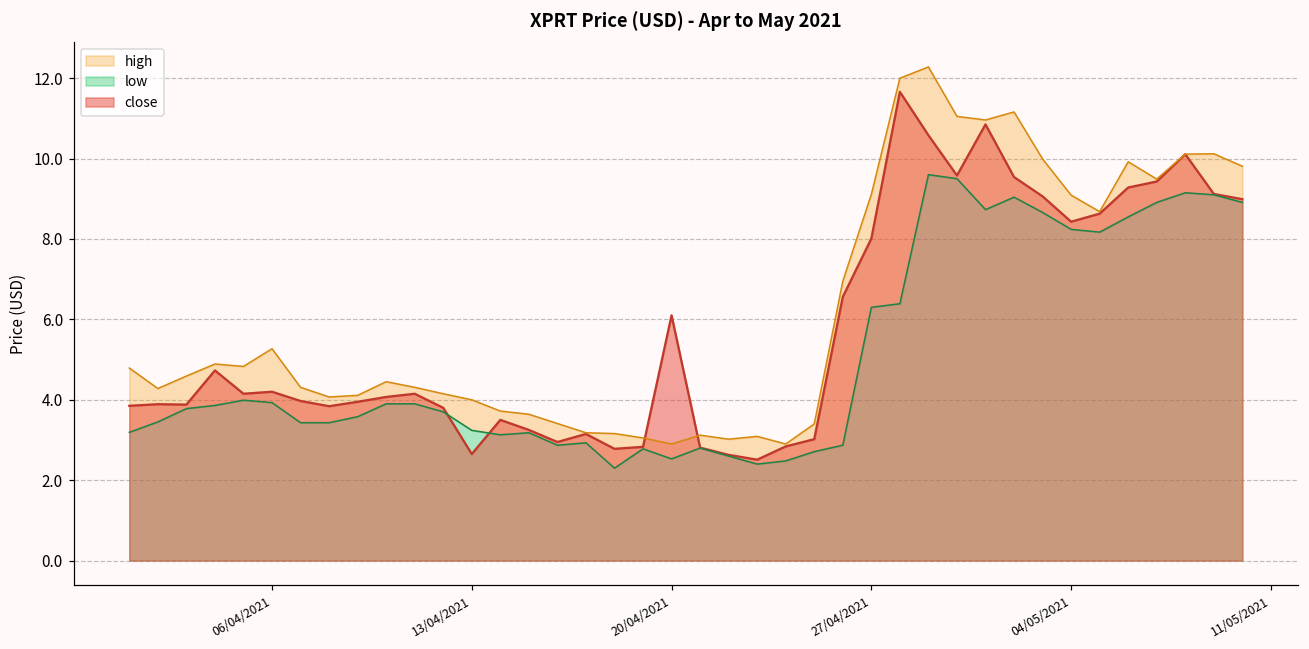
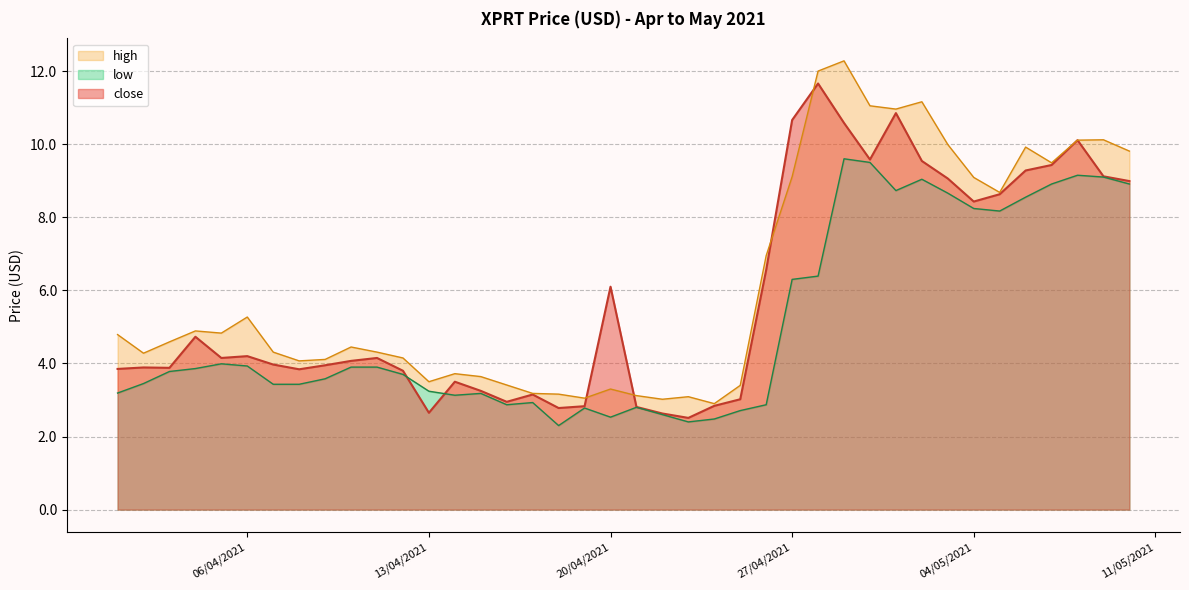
high, 13/04/2021: 4.0 -> 3.5
high, 20/04/2021: 2.9 -> 3.3
close, 27/04/2021: 8.0 -> 10.7
